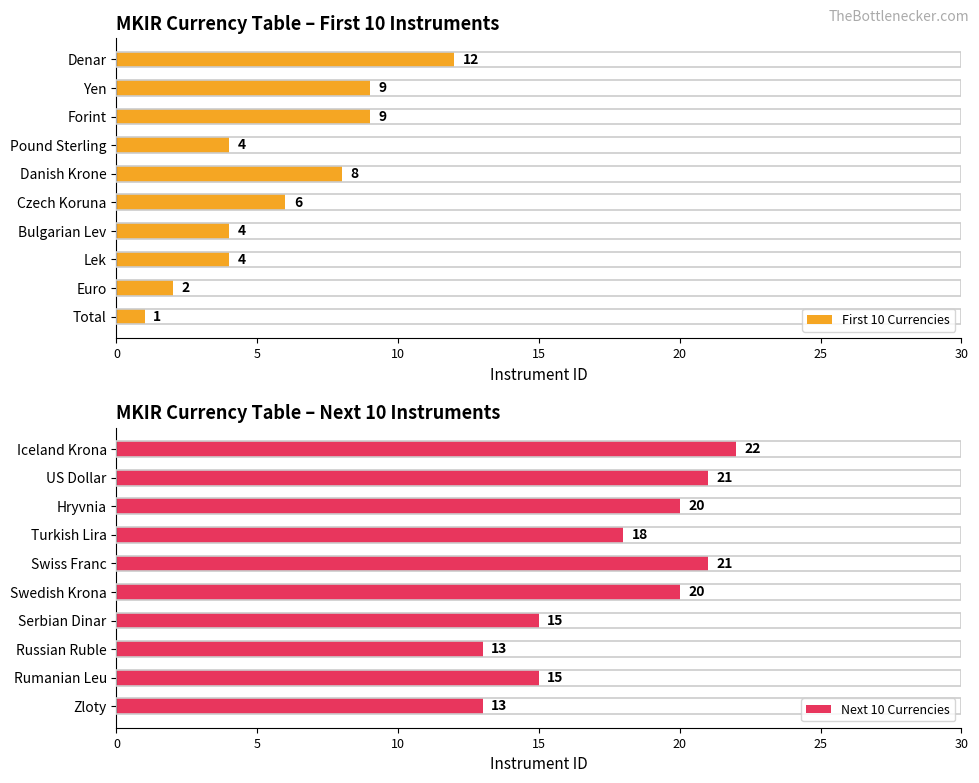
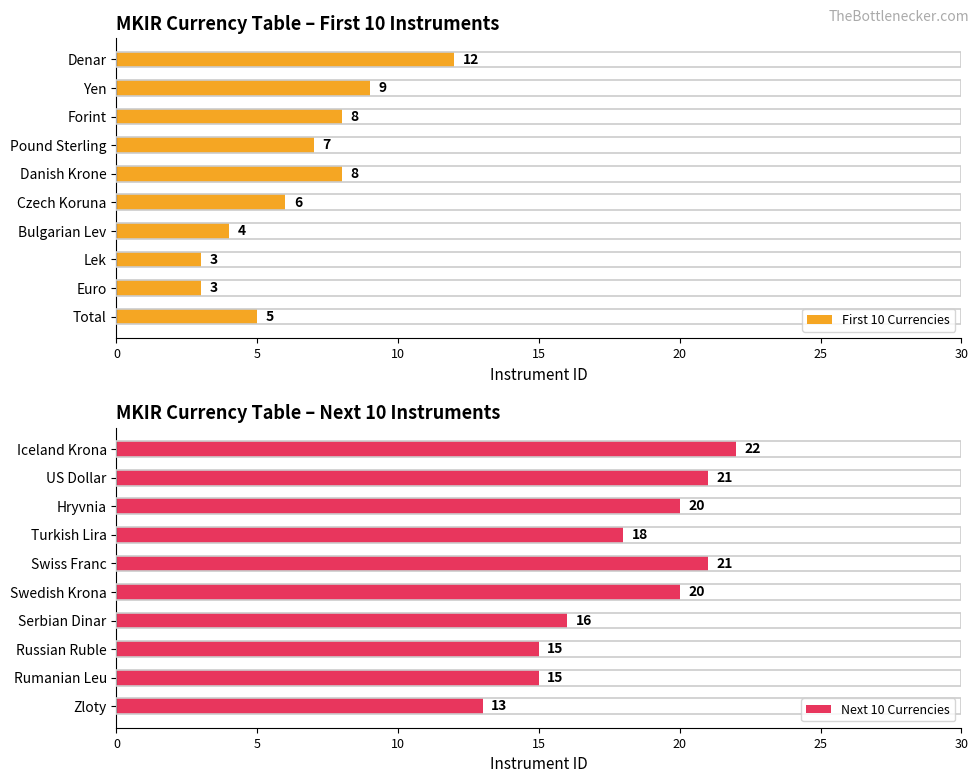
MKIR Currency Table – First 10 Instruments, Forint: 9 -> 8
MKIR Currency Table – First 10 Instruments, Pound Sterling: 4 -> 7
MKIR Currency Table – First 10 Instruments, Lek: 4 -> 3
MKIR Currency Table – First 10 Instruments, Euro: 2 -> 3
MKIR Currency Table – First 10 Instruments, Total: 1 -> 5
MKIR Currency Table – Next 10 Instruments, Serbian Dinar: 15 -> 16
MKIR Currency Table – Next 10 Instruments, Russian Ruble: 13 -> 15
